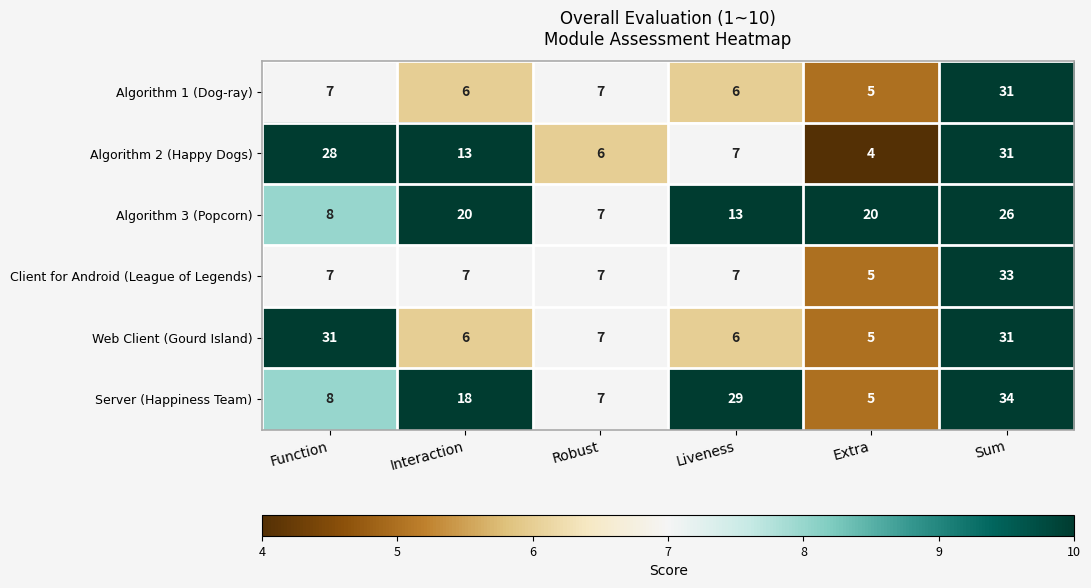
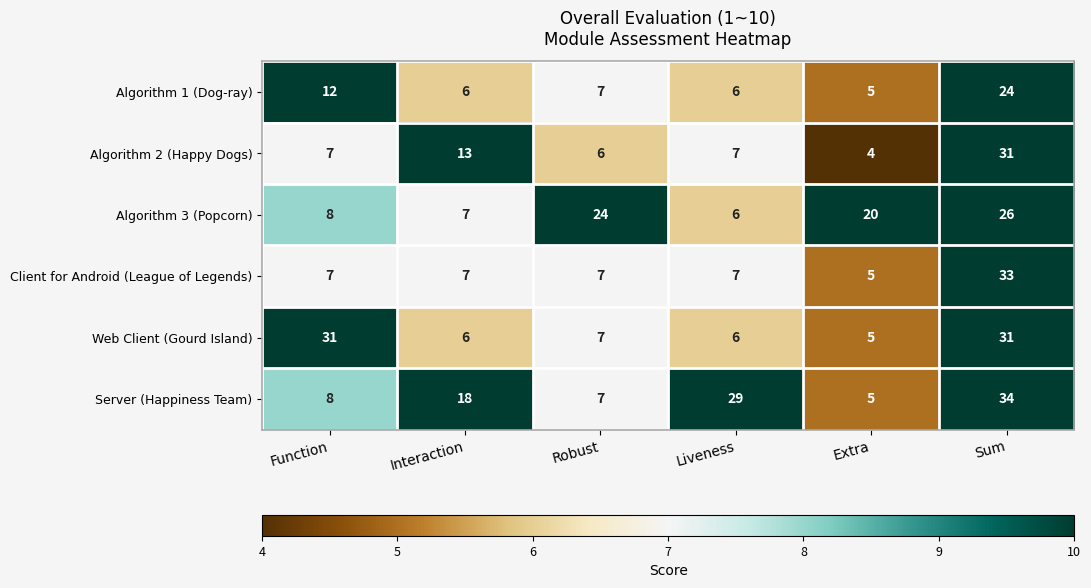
Algorithm 1 (Dog-ray), Function: 7 -> 12
Algorithm 1 (Dog-ray), Sum: 31 -> 24
Algorithm 2 (Happy Dogs), Function: 28 -> 7
Algorithm 3 (Popcorn), Interaction: 20 -> 7
Algorithm 3 (Popcorn), Robust: 7 -> 24
Algorithm 3 (Popcorn), Liveness: 13 -> 6
